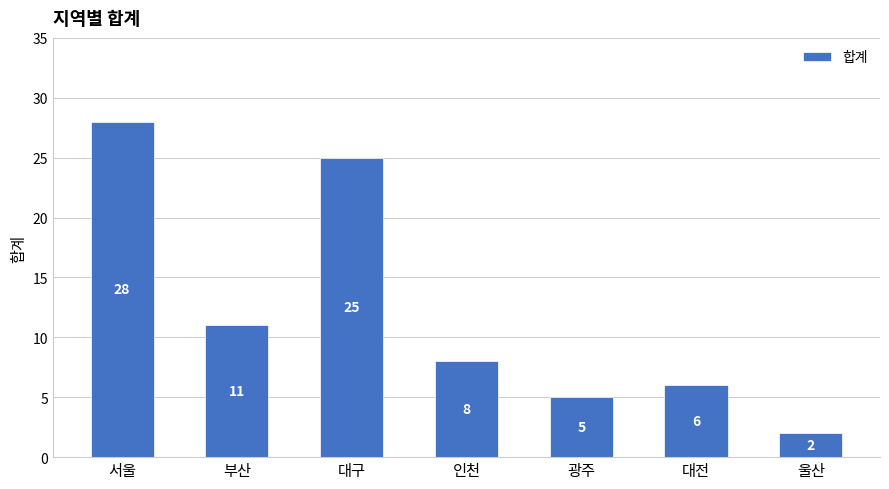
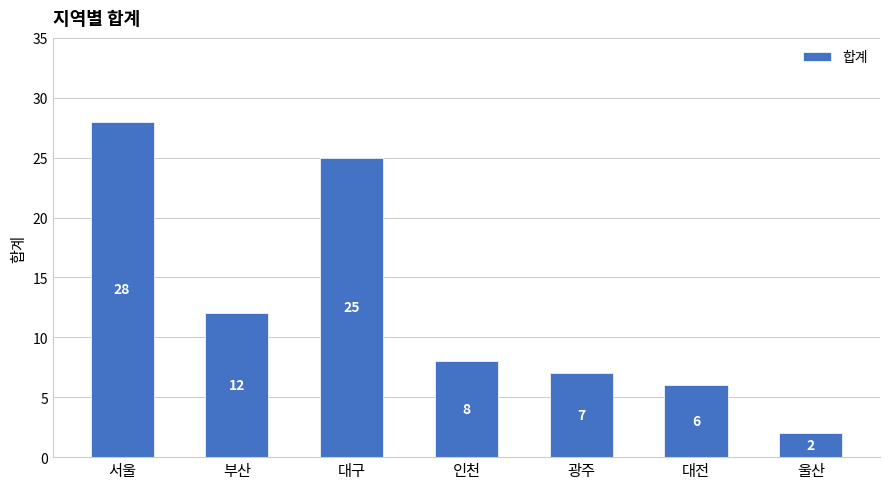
부산: 11 -> 12
광주: 5 -> 7
